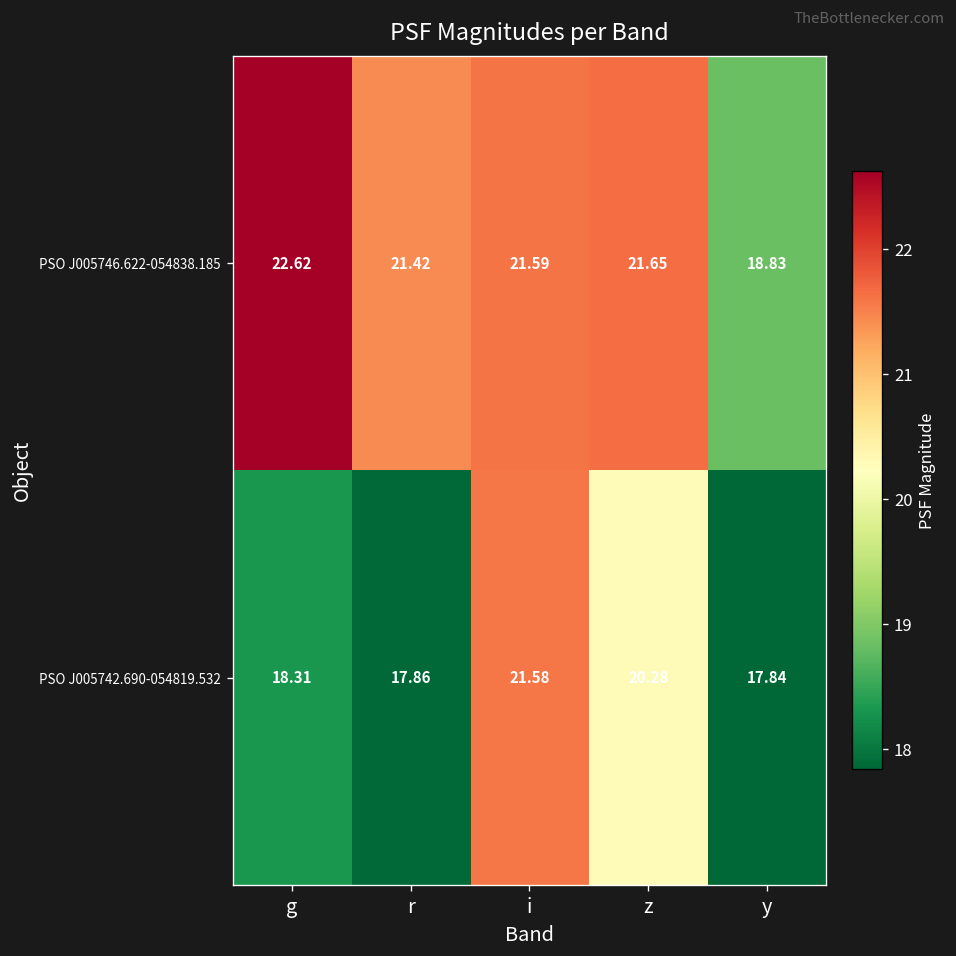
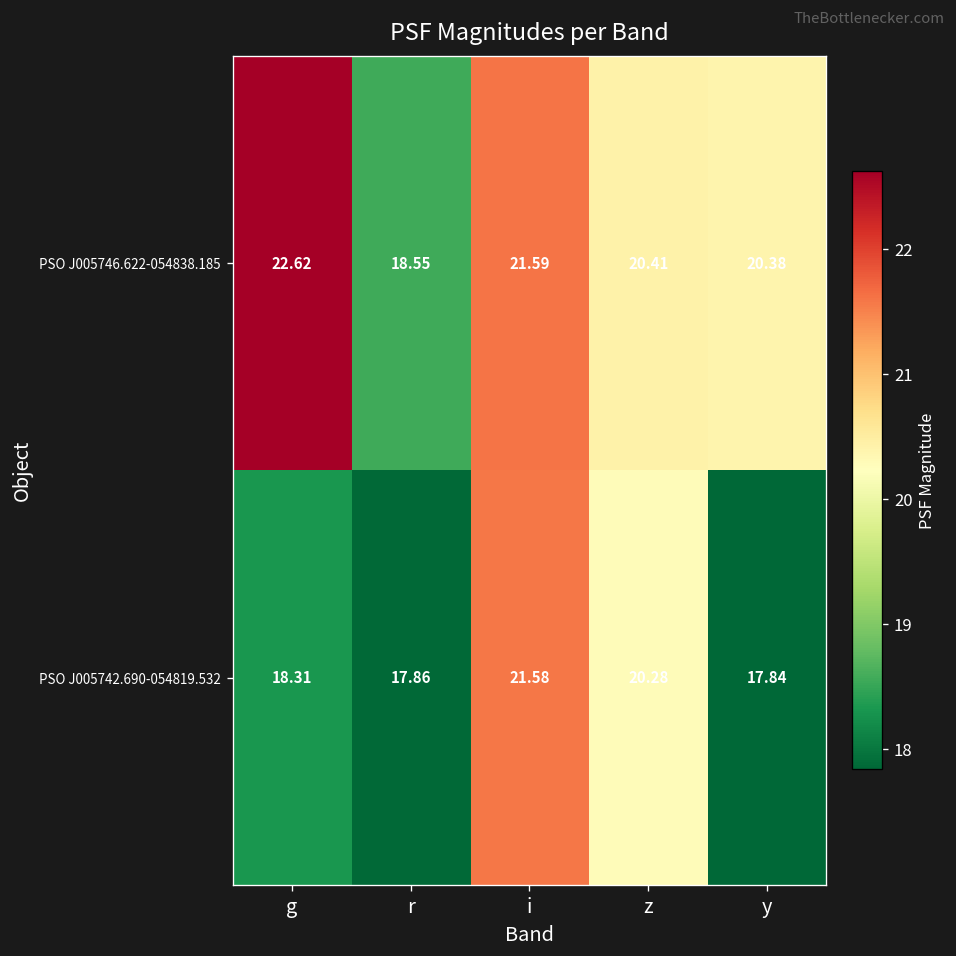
PSO J005746.622-054838.185, r: 21.42 -> 18.55
PSO J005746.622-054838.185, z: 21.65 -> 20.41
PSO J005746.622-054838.185, y: 18.83 -> 20.38
